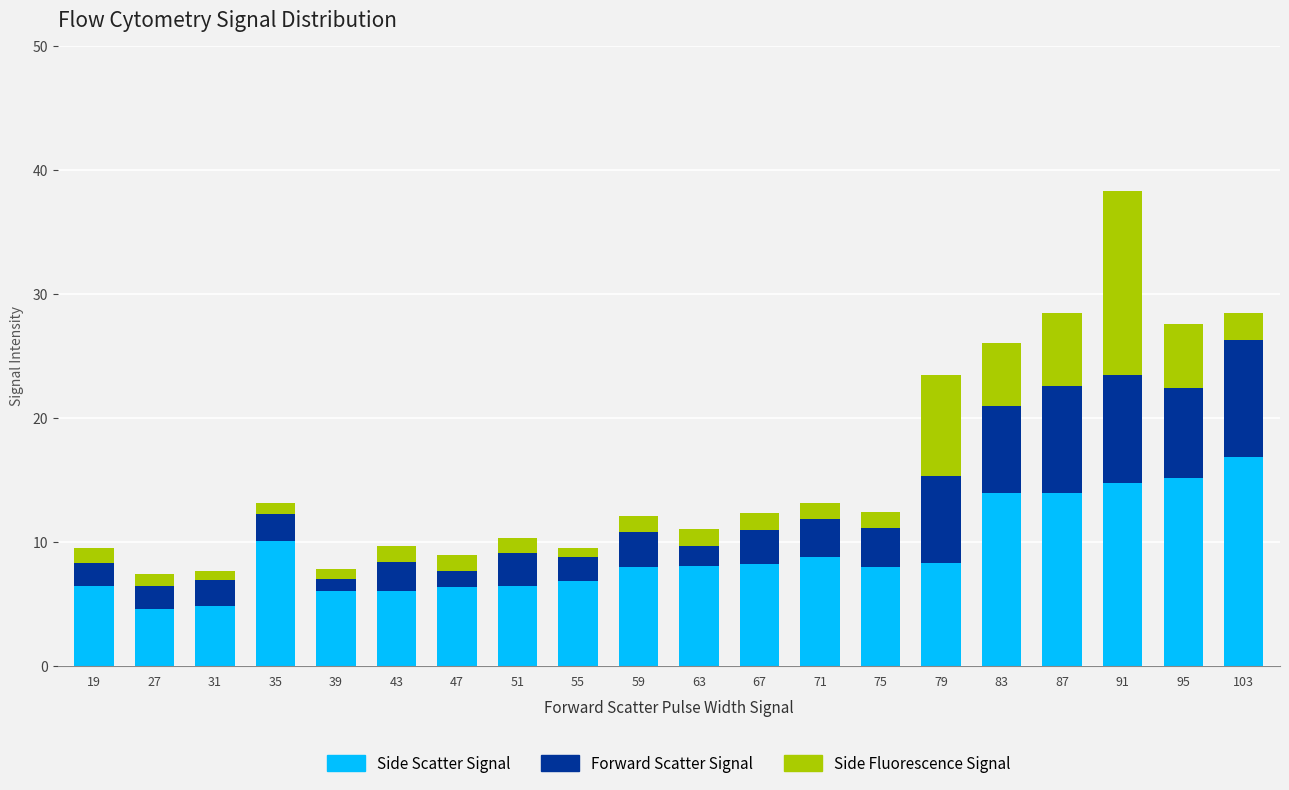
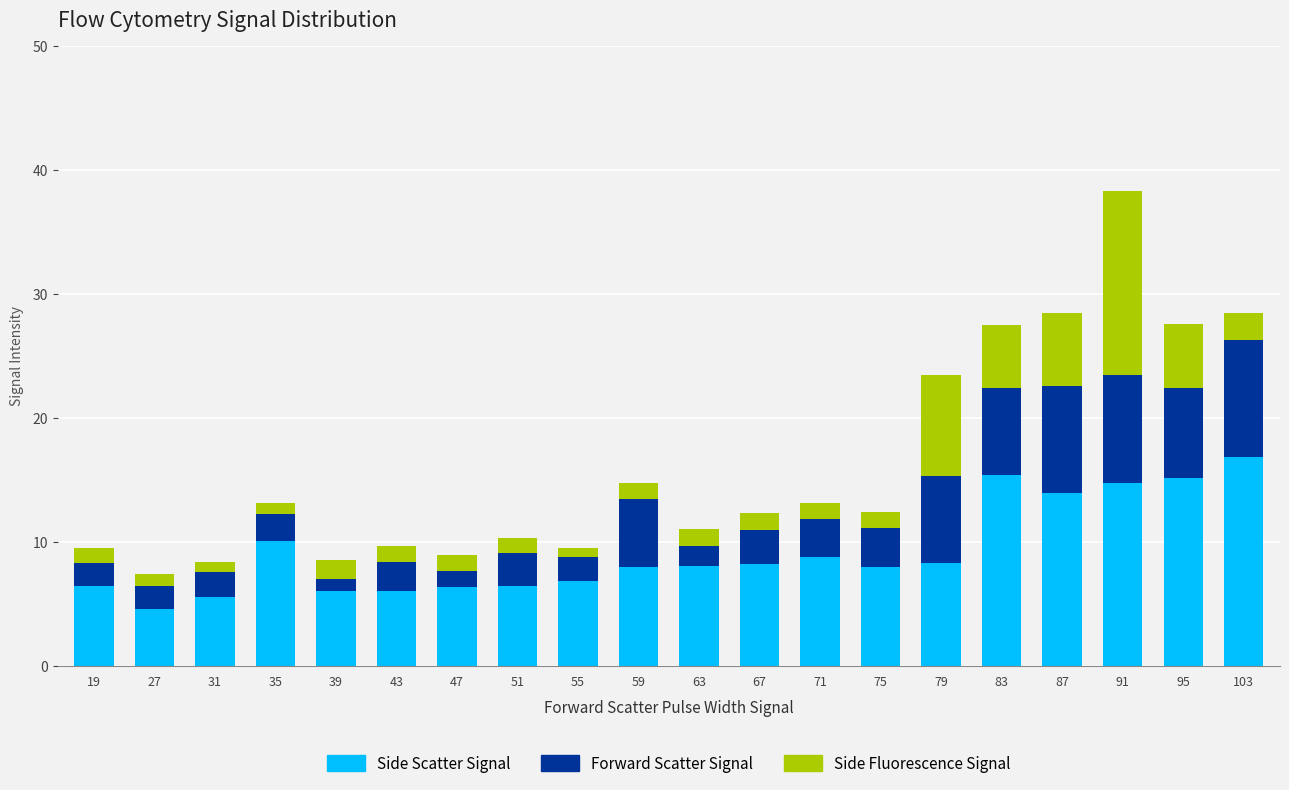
Side Scatter Signal, 31: 4.8 -> 5.5
Side Fluorescence Signal, 39: 0.9 -> 1.6
Forward Scatter Signal, 59: 2.9 -> 5.5
Side Scatter Signal, 83: 13.9 -> 15.4
